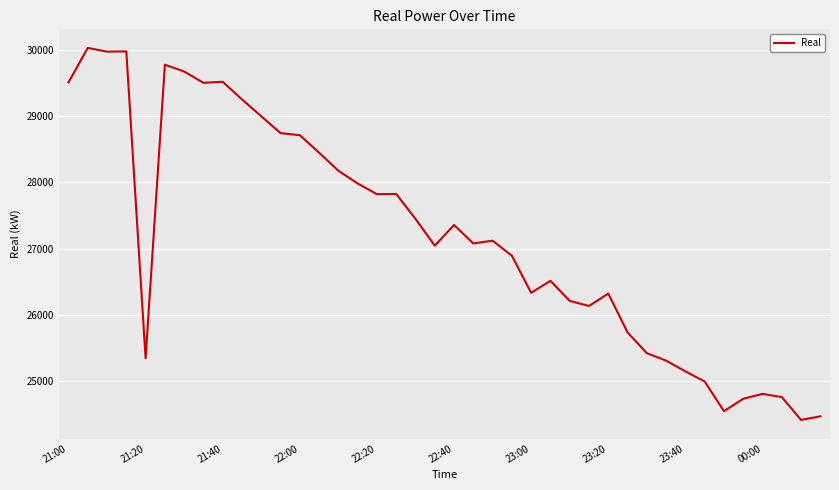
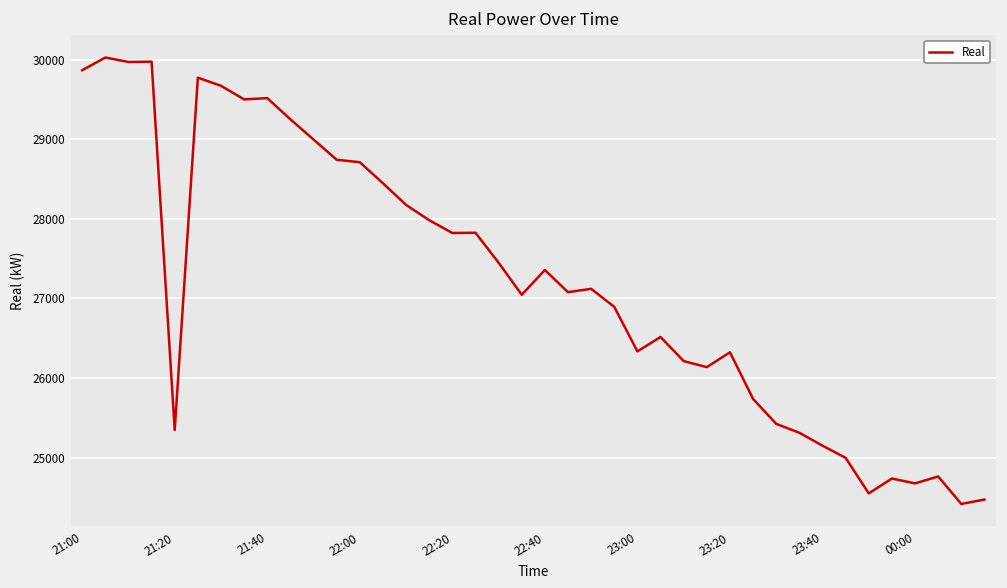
21:00: 29500 -> 29900
00:00: 24800 -> 24700
